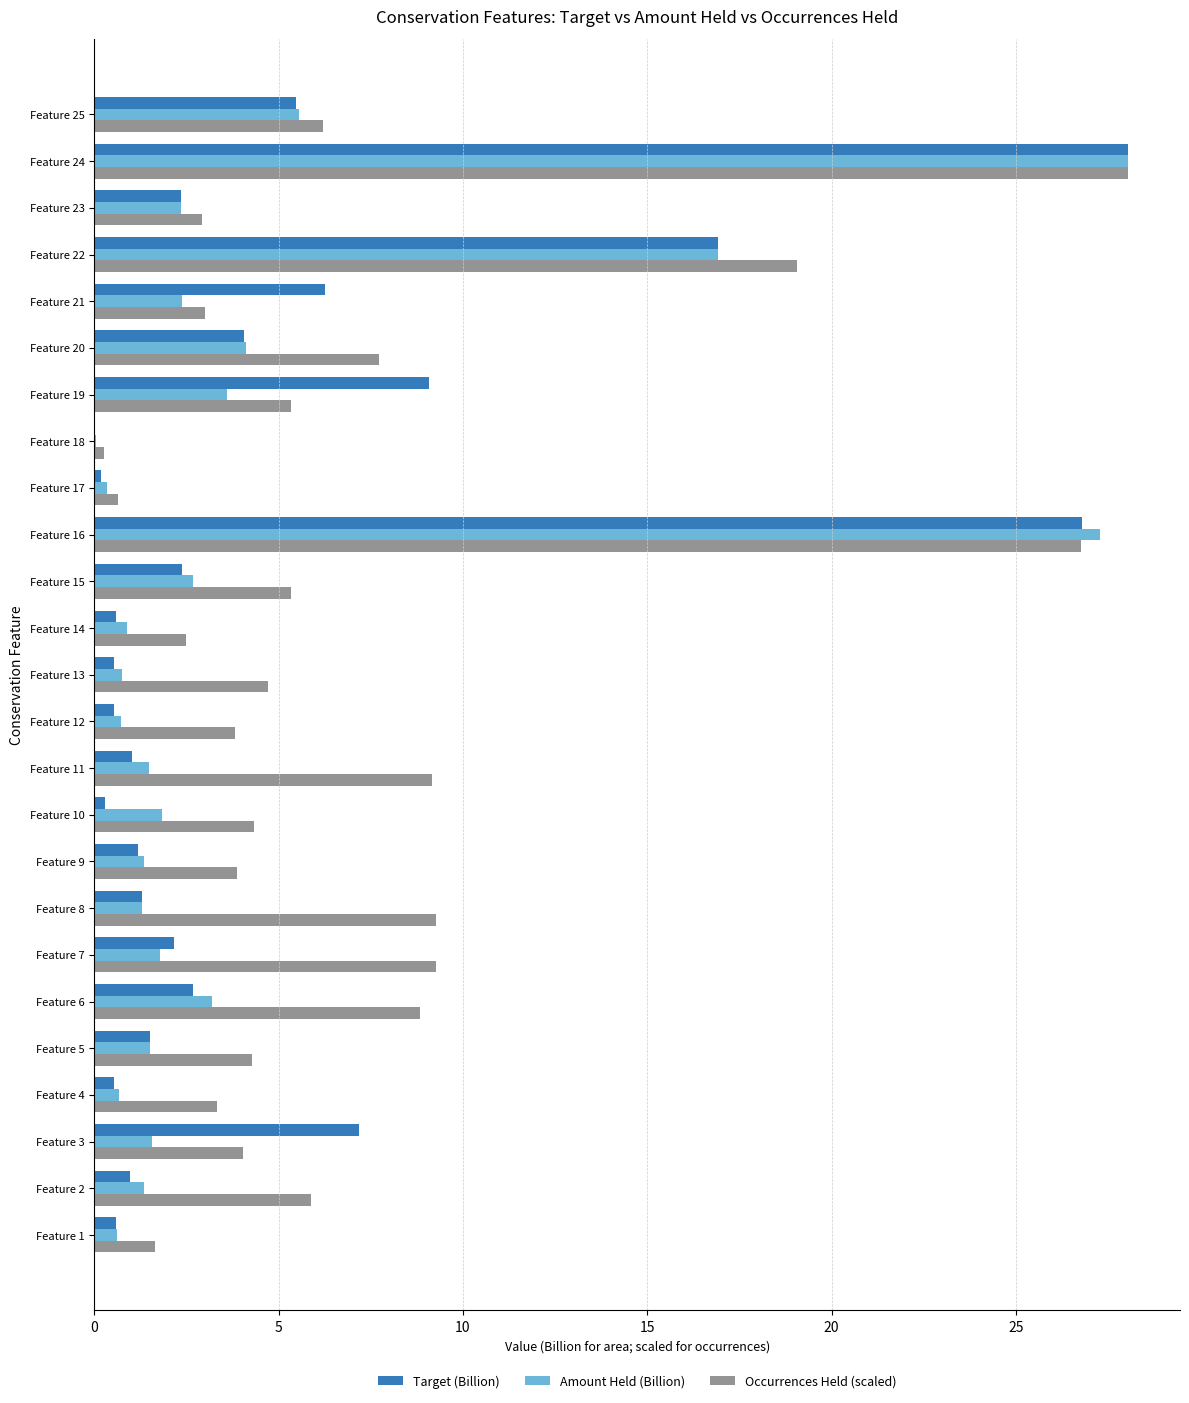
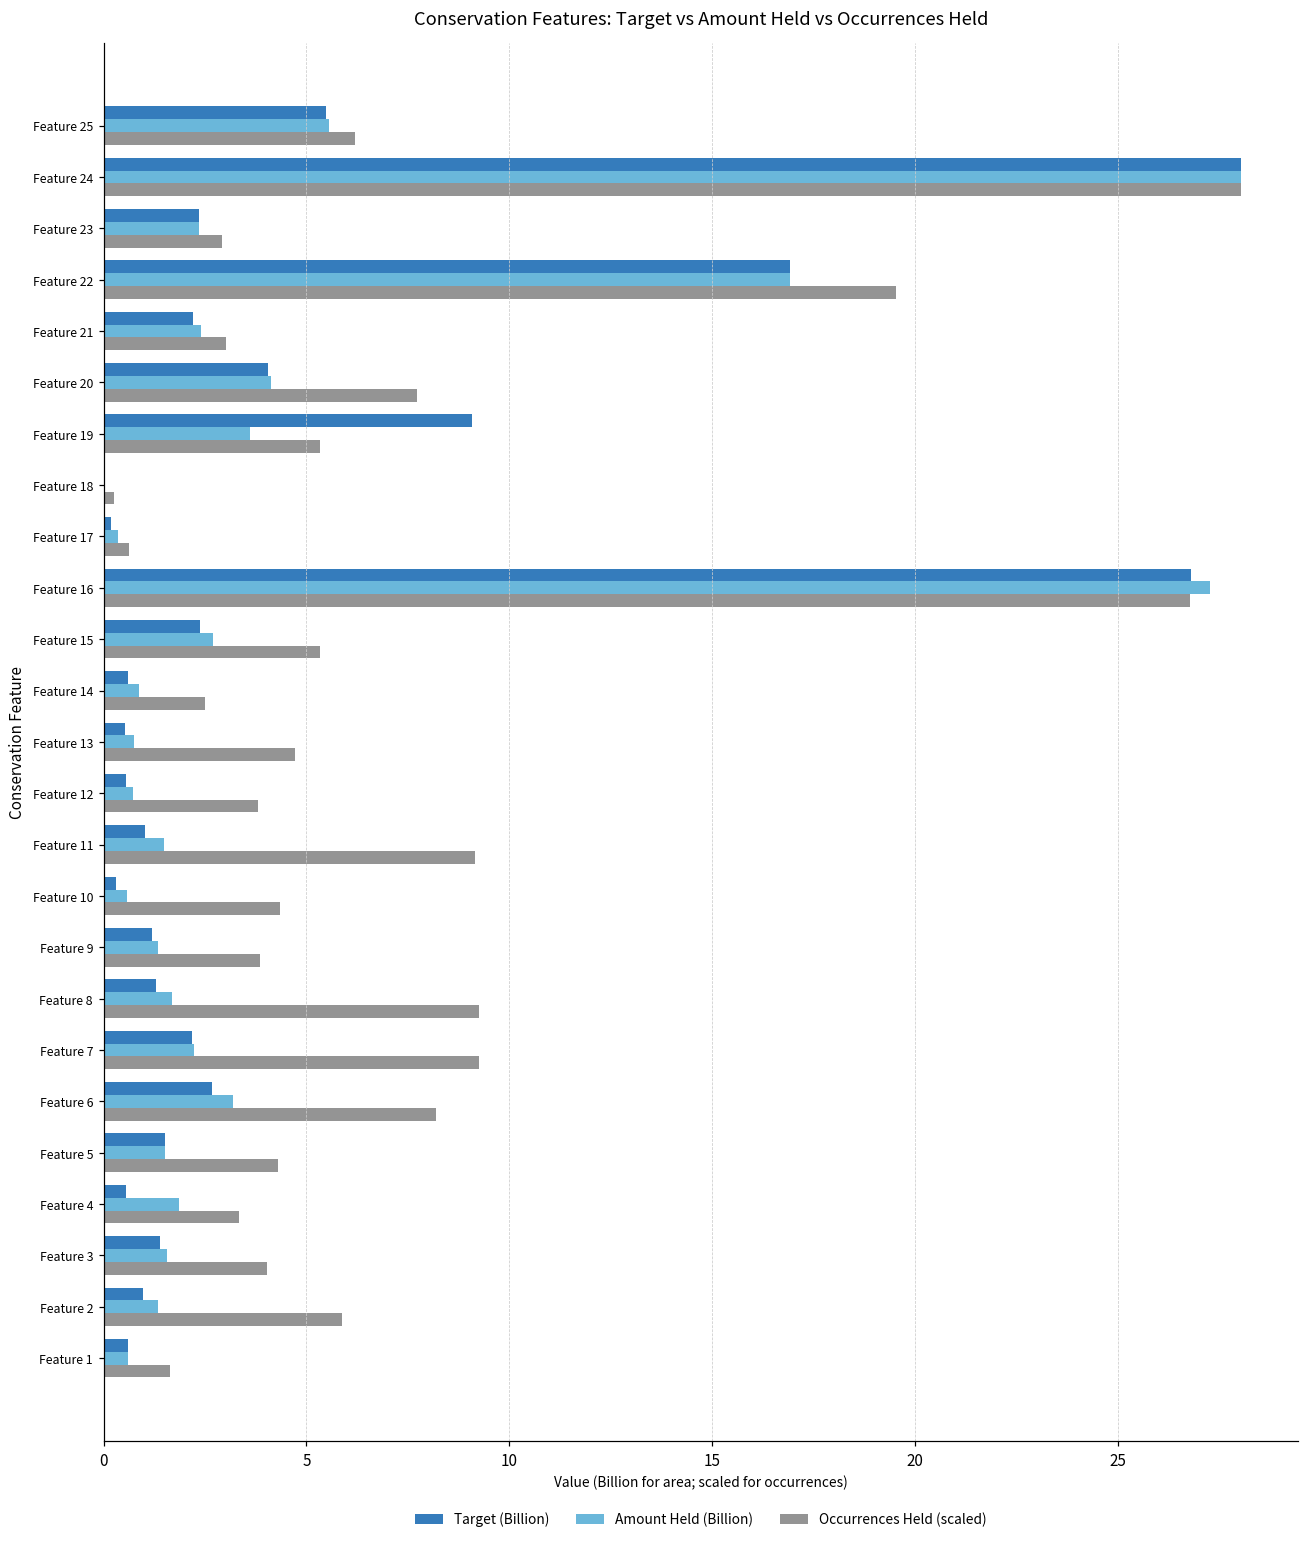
Occurrences Held (scaled), Feature 22: 19.1 -> 19.5
Target (Billion), Feature 21: 6.3 -> 2.2
Amount Held (Billion), Feature 10: 1.8 -> 0.6
Amount Held (Billion), Feature 8: 1.3 -> 1.7
Amount Held (Billion), Feature 7: 1.8 -> 2.2
Occurrences Held (scaled), Feature 6: 8.8 -> 8.2
Amount Held (Billion), Feature 4: 0.7 -> 1.9
Target (Billion), Feature 3: 7.2 -> 1.4
